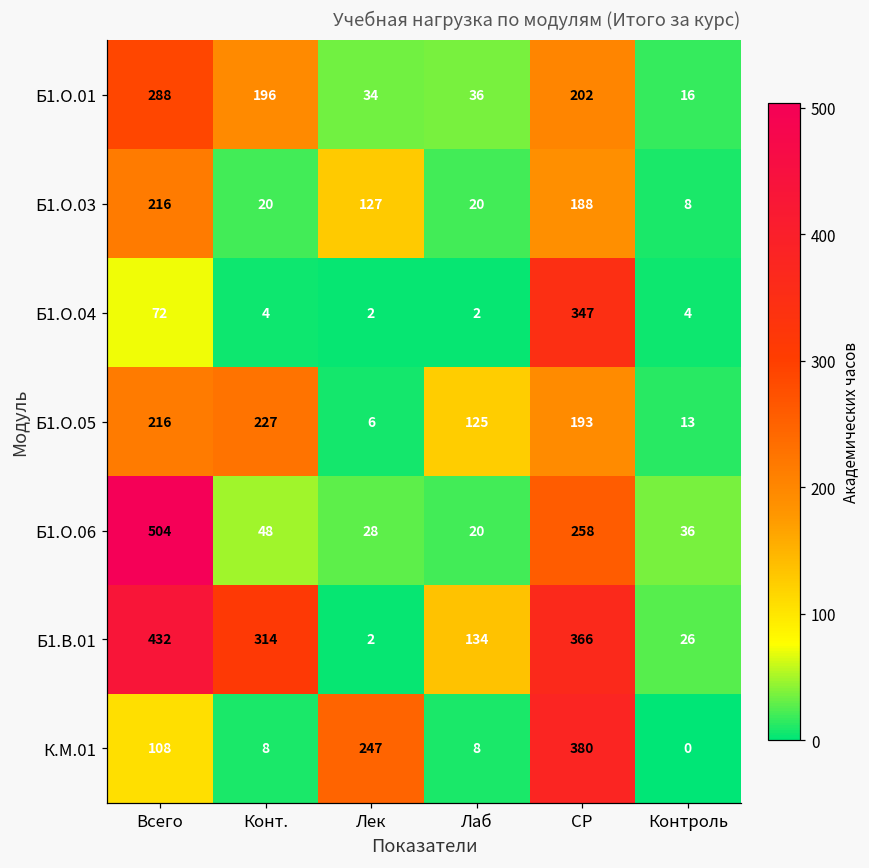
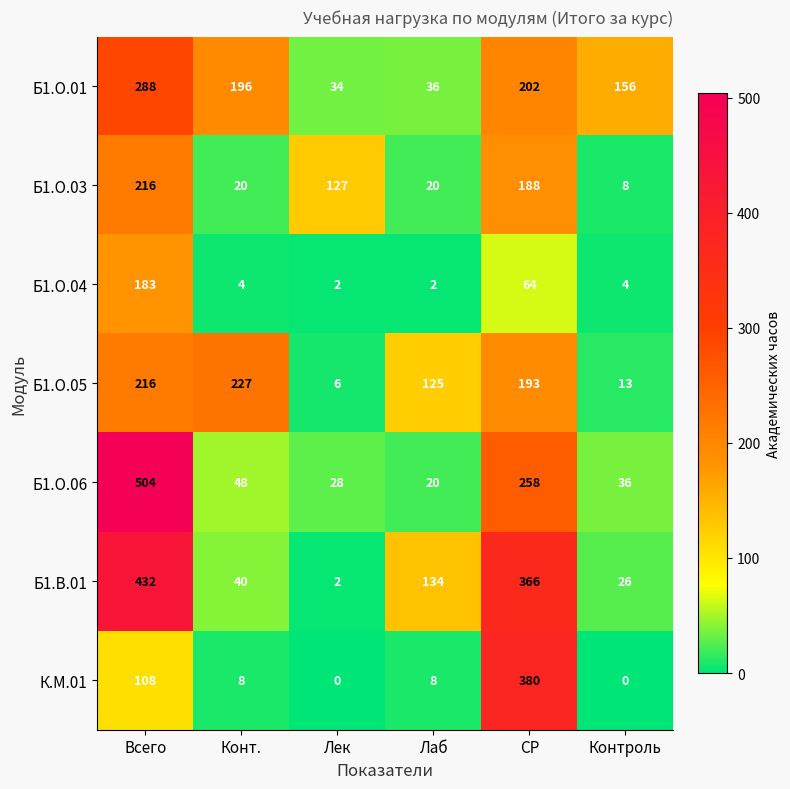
Б1.О.01, Контроль: 16 -> 156
Б1.О.04, Всего: 72 -> 183
Б1.О.04, СР: 347 -> 64
Б1.В.01, Конт.: 314 -> 40
К.М.01, Лек: 247 -> 0
